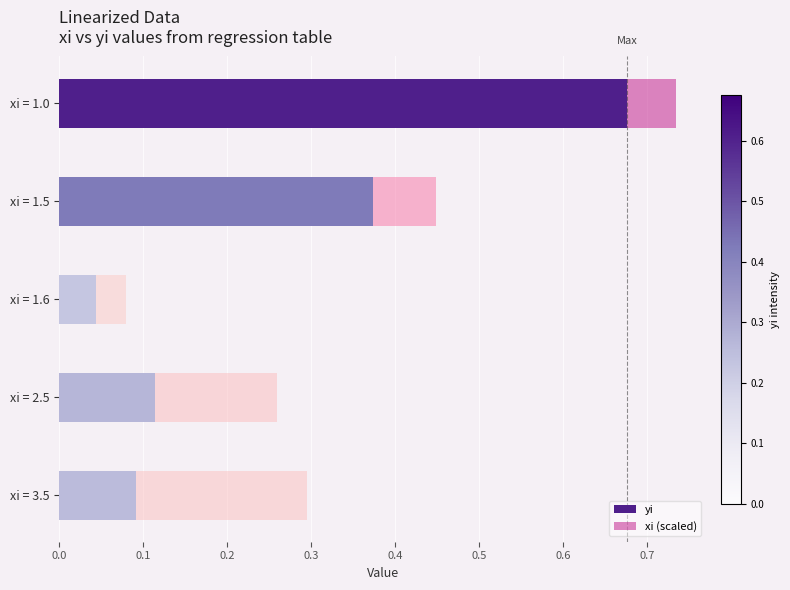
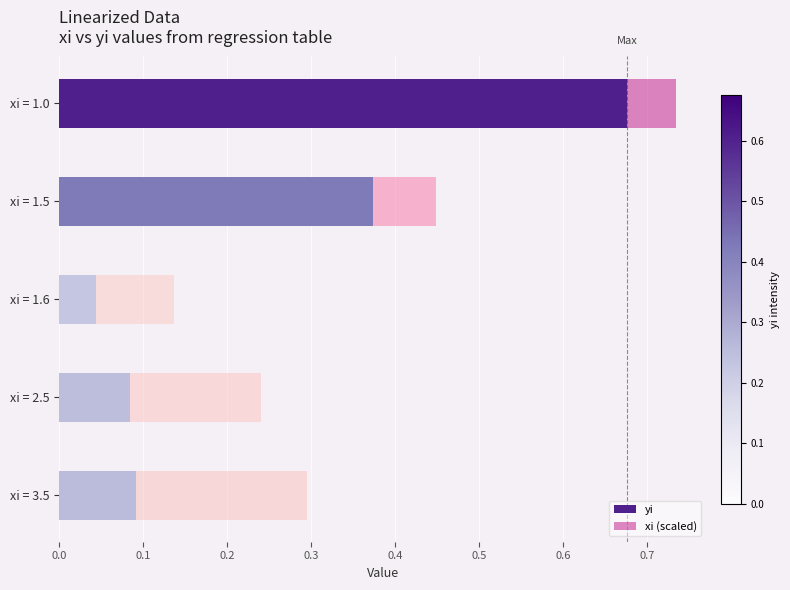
xi (scaled), xi = 1.6: 0.03 -> 0.09
yi, xi = 2.5: 0.11 -> 0.08
xi (scaled), xi = 2.5: 0.15 -> 0.16
